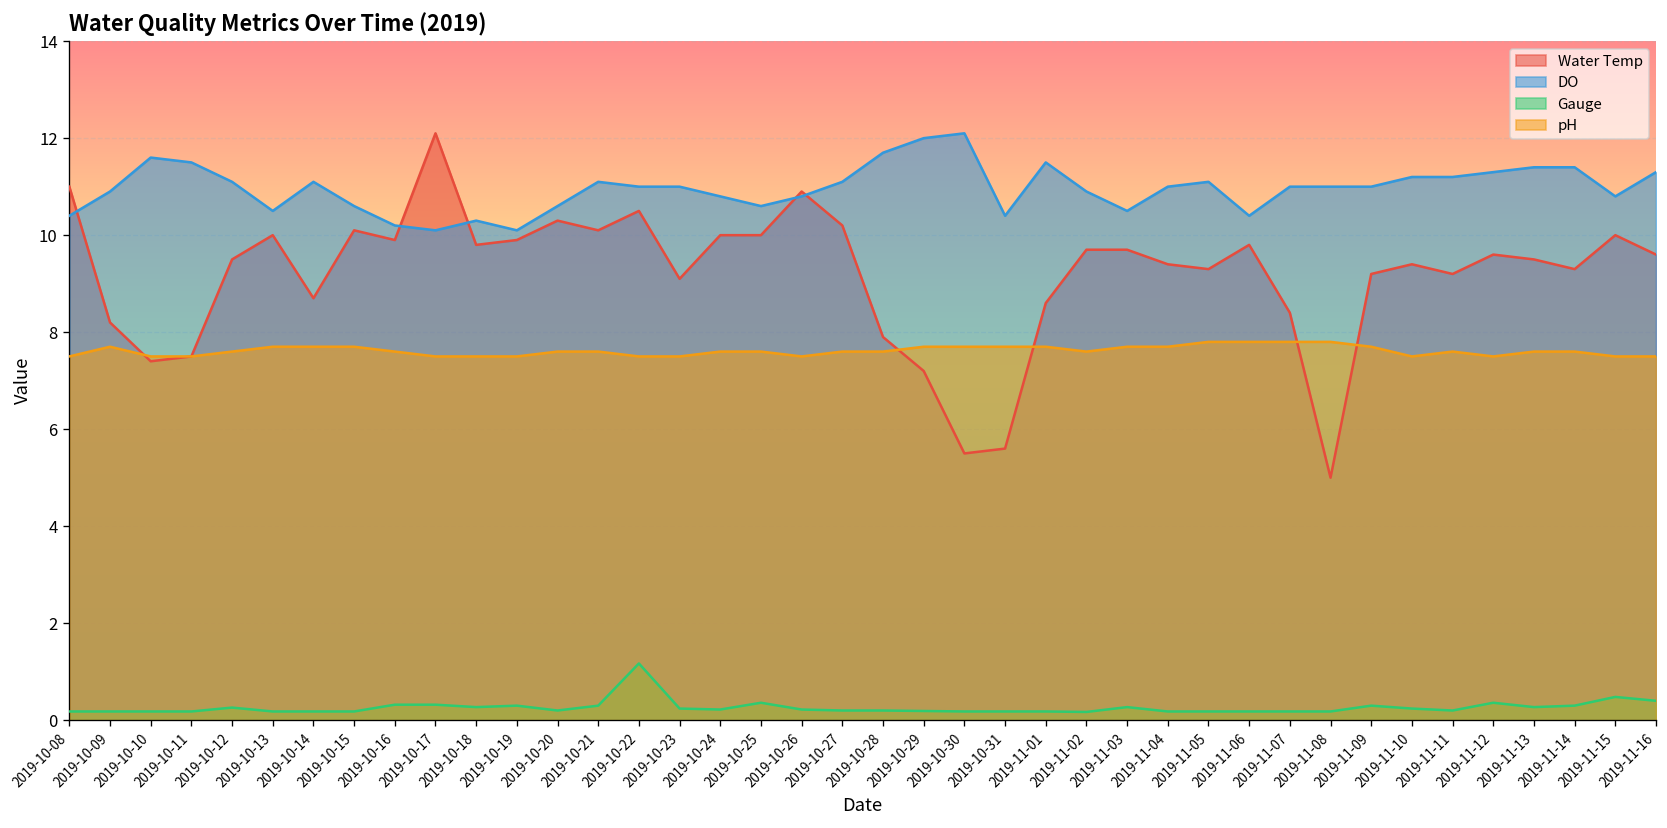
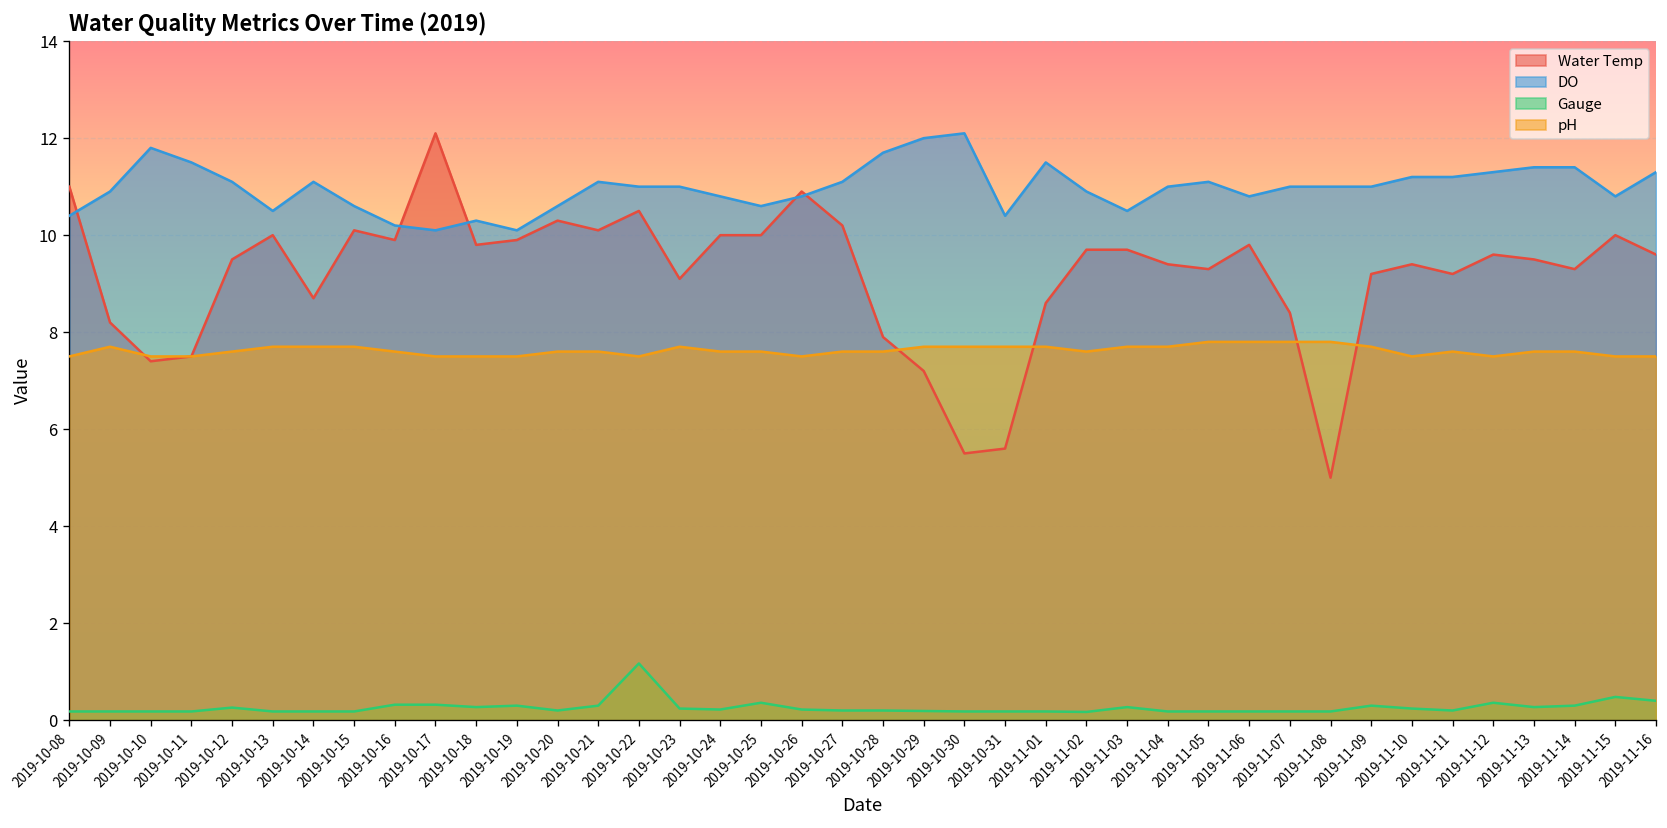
DO, 2019-10-10: 11.6 -> 11.8
pH, 2019-10-23: 7.5 -> 7.7
DO, 2019-11-06: 10.4 -> 10.8
